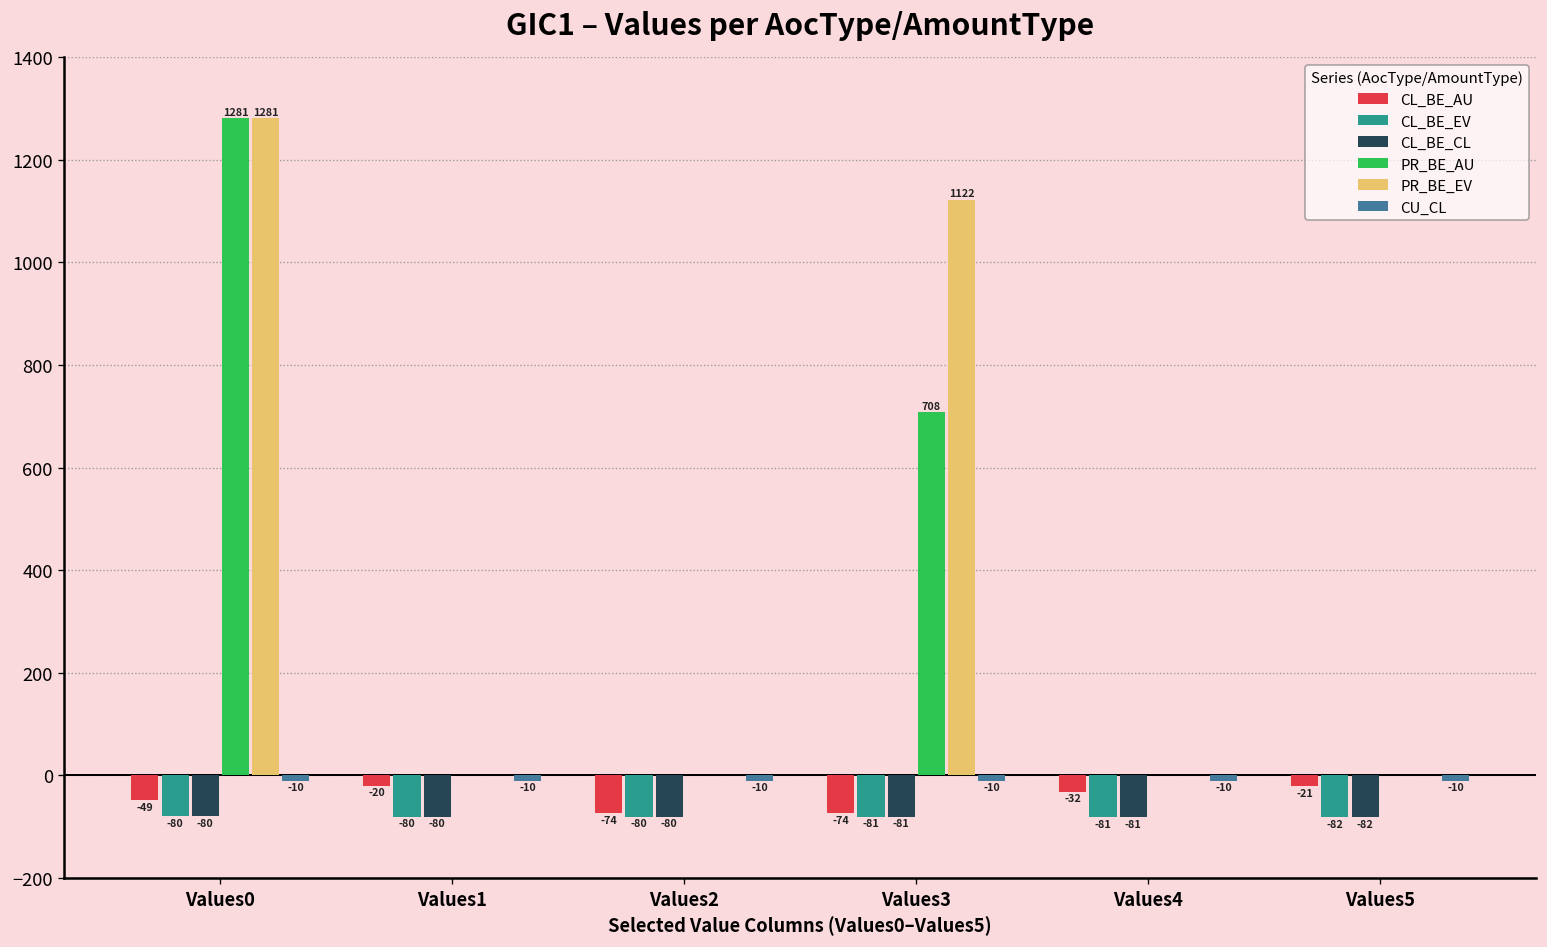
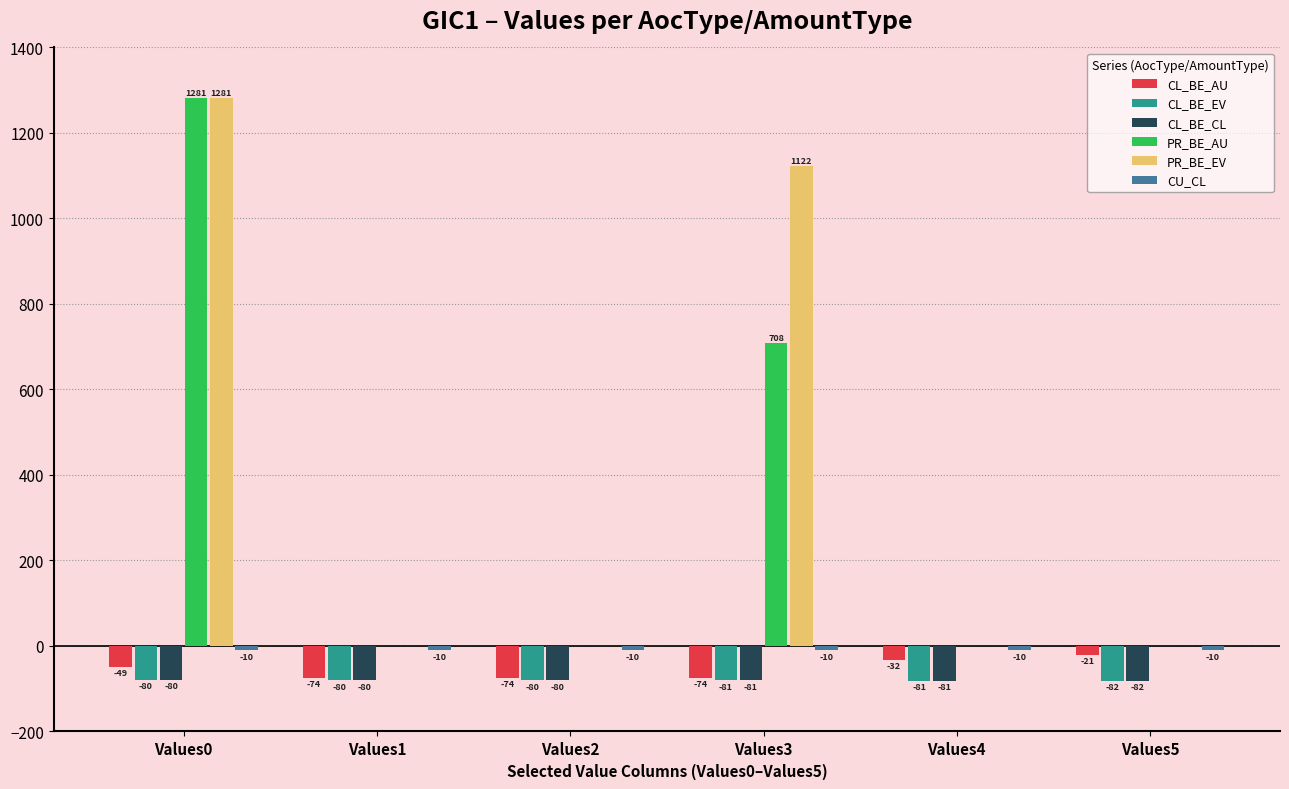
CL_BE_AU, Values1: -20 -> -74
